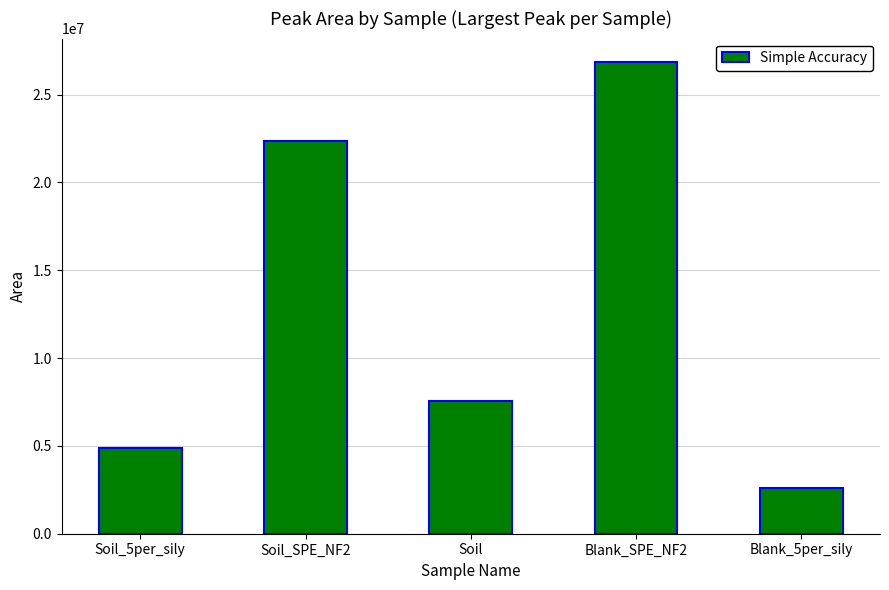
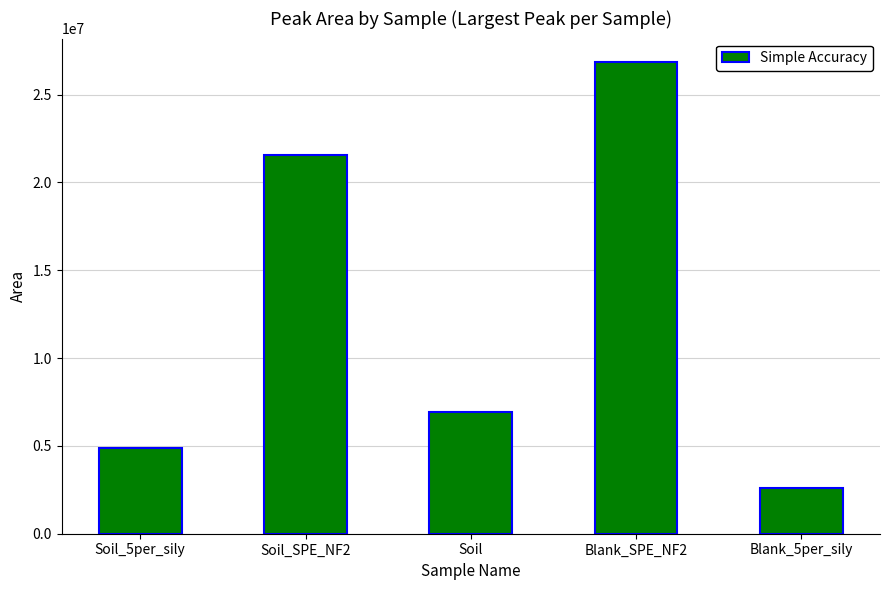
Soil_SPE_NF2: 22300000 -> 21600000
Soil: 7500000 -> 6900000
